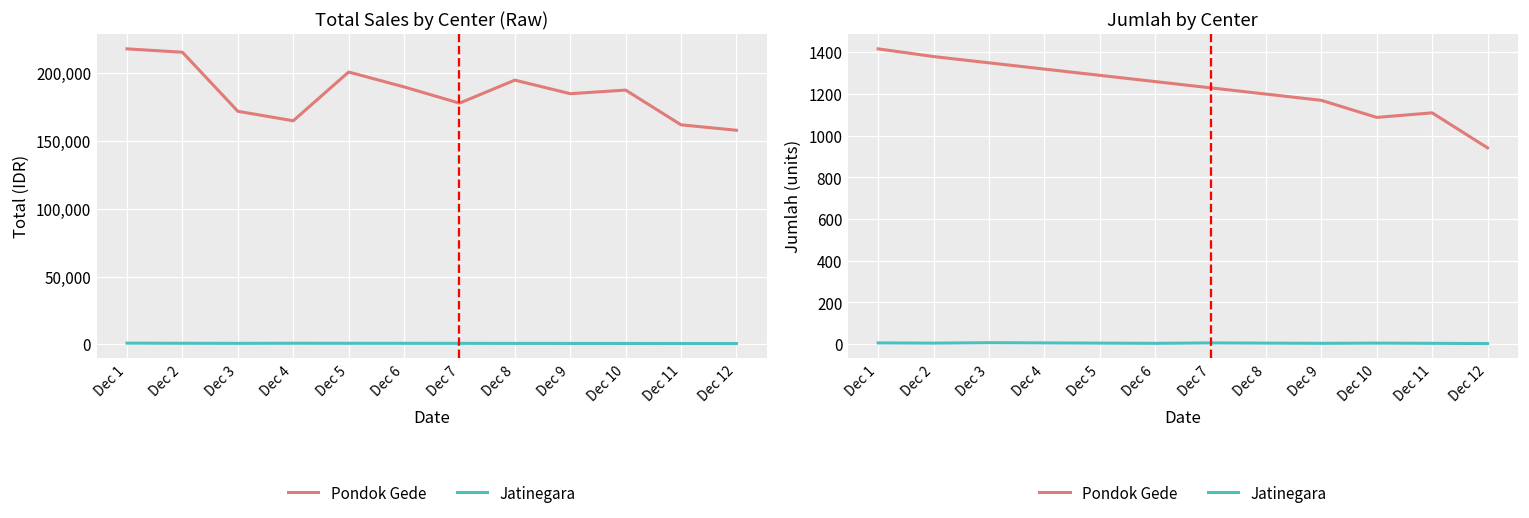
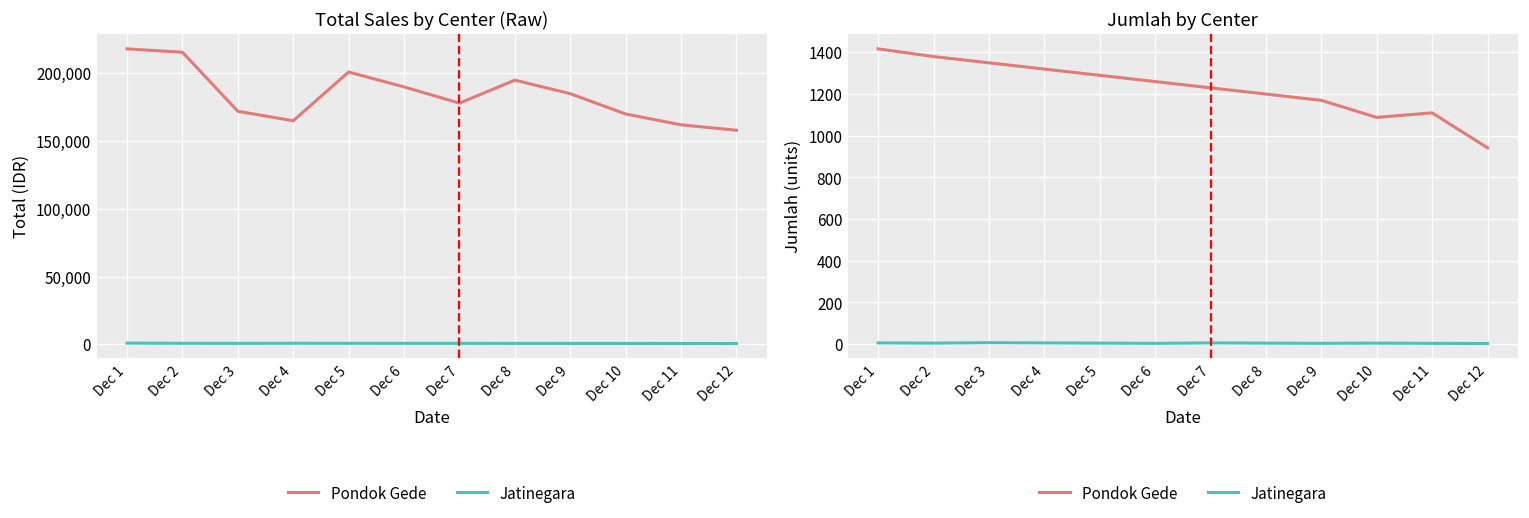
Total Sales by Center (Raw), Pondok Gede, Dec 10: 188,000 -> 170,000
